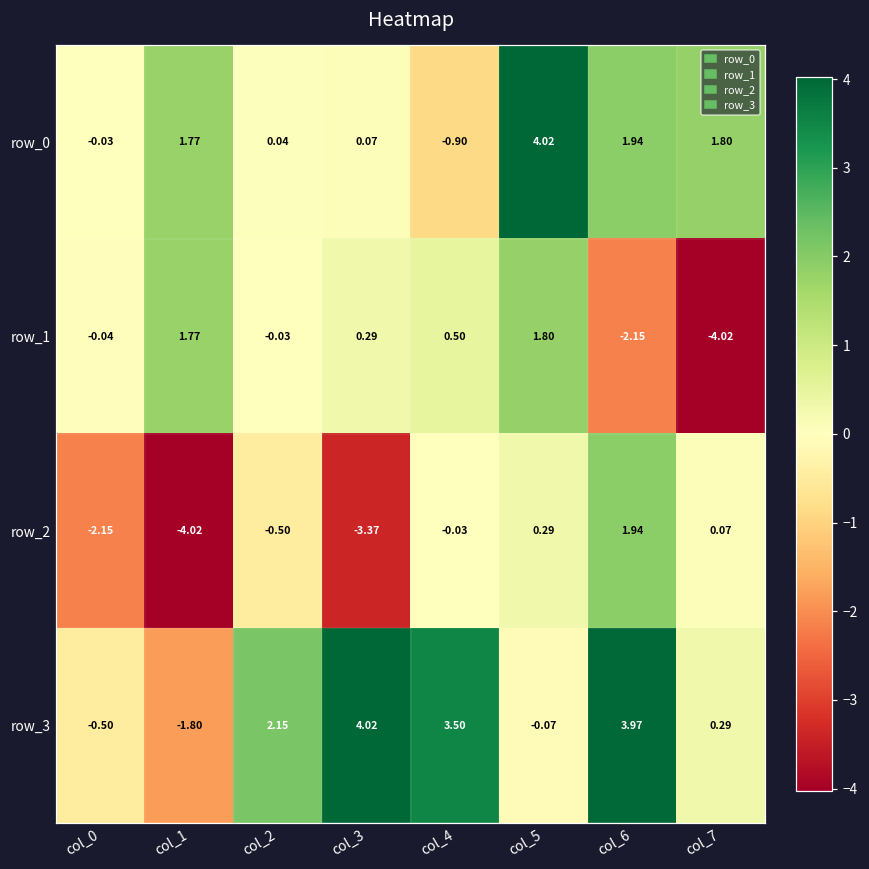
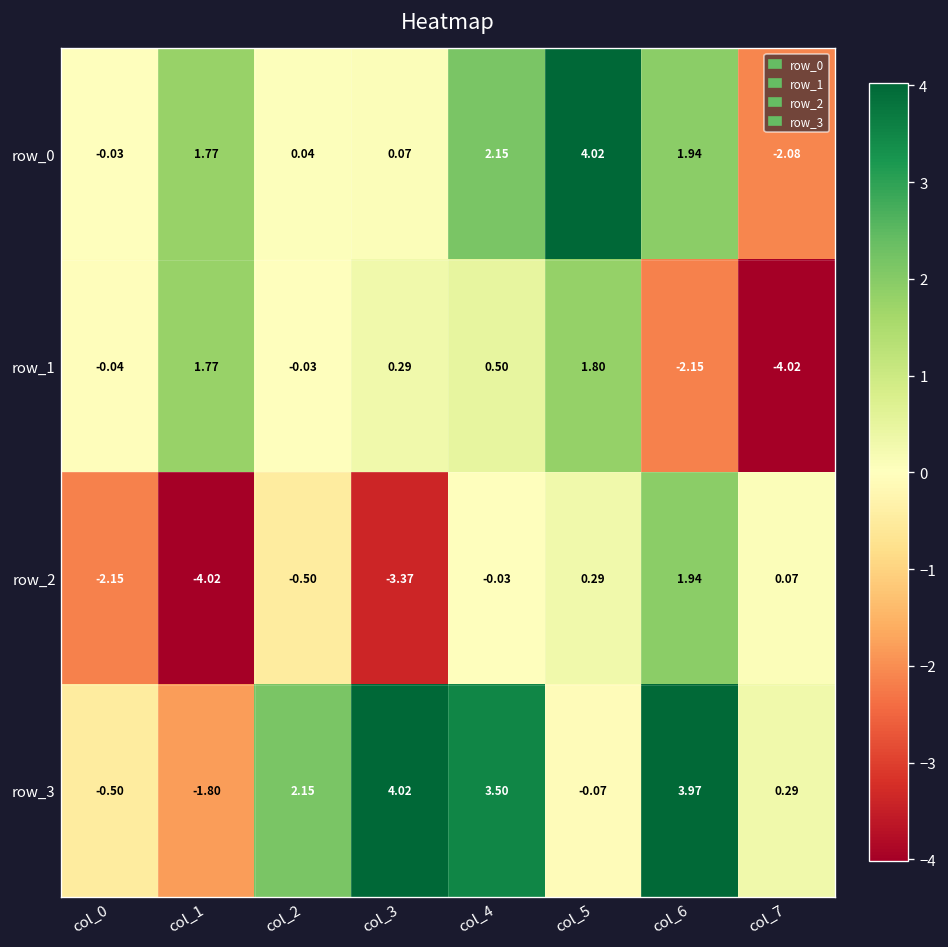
row_0, col_4: -0.90 -> 2.15
row_0, col_7: 1.80 -> -2.08
